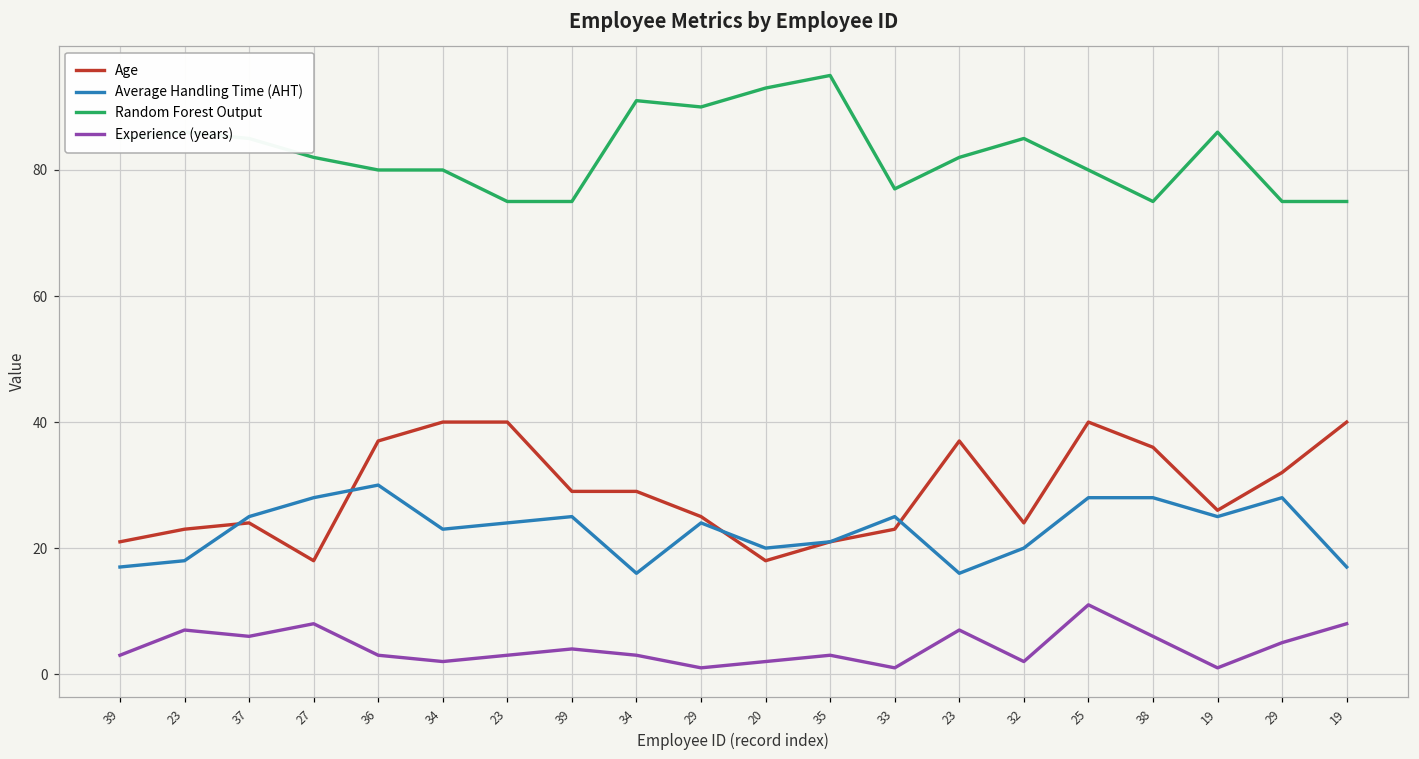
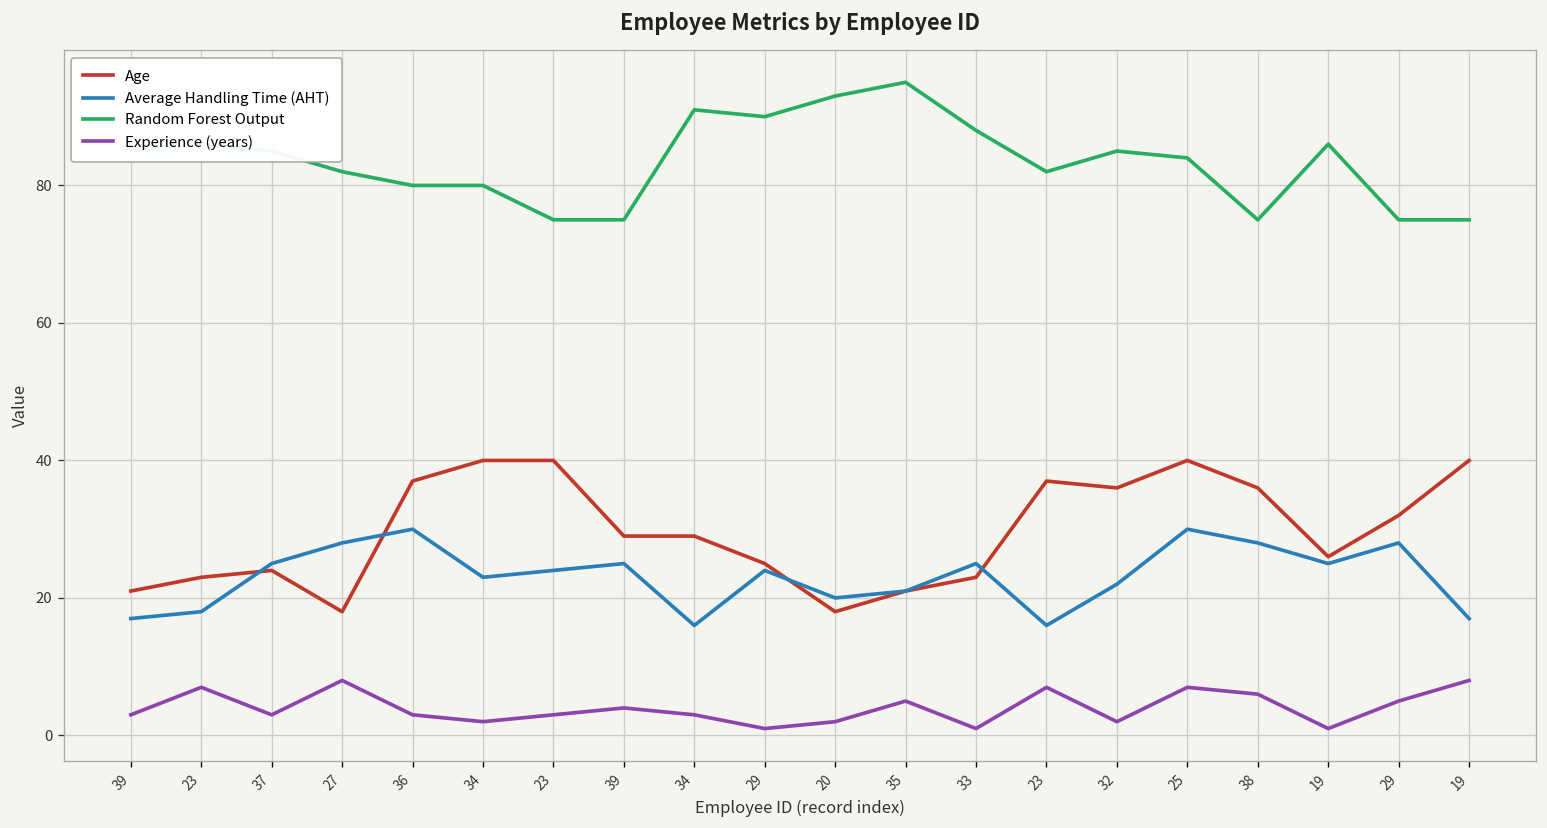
Experience (years), 37: 6 -> 3
Experience (years), 35: 3 -> 5
Random Forest Output, 33: 77 -> 88
Age, 32: 24 -> 36
Average Handling Time (AHT), 32: 20 -> 22
Average Handling Time (AHT), 25: 28 -> 30
Random Forest Output, 25: 80 -> 84
Experience (years), 25: 11 -> 7
